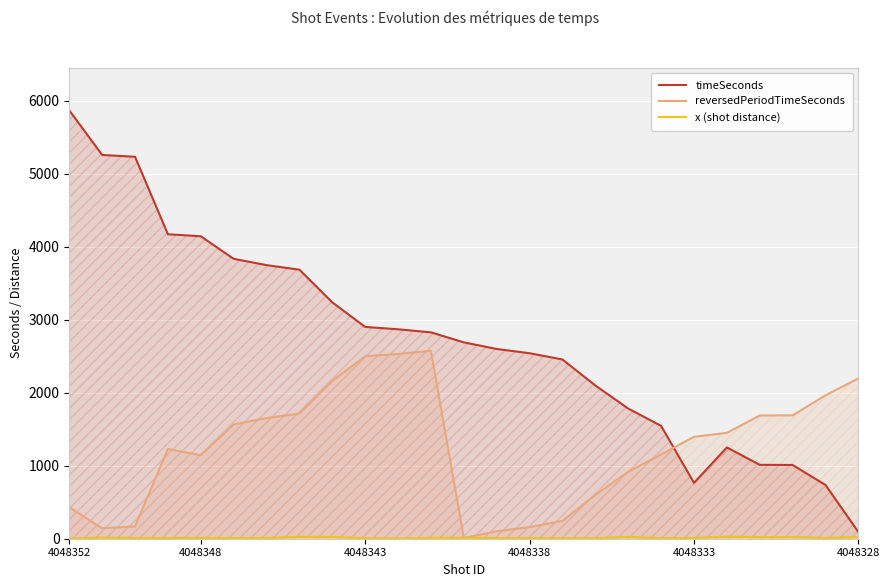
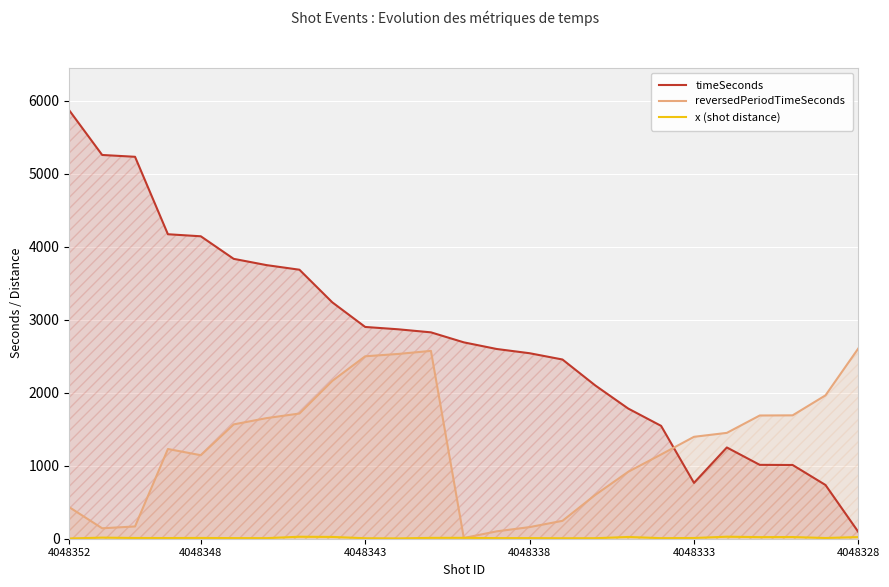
reversedPeriodTimeSeconds, 4048328: 2200 -> 2600
